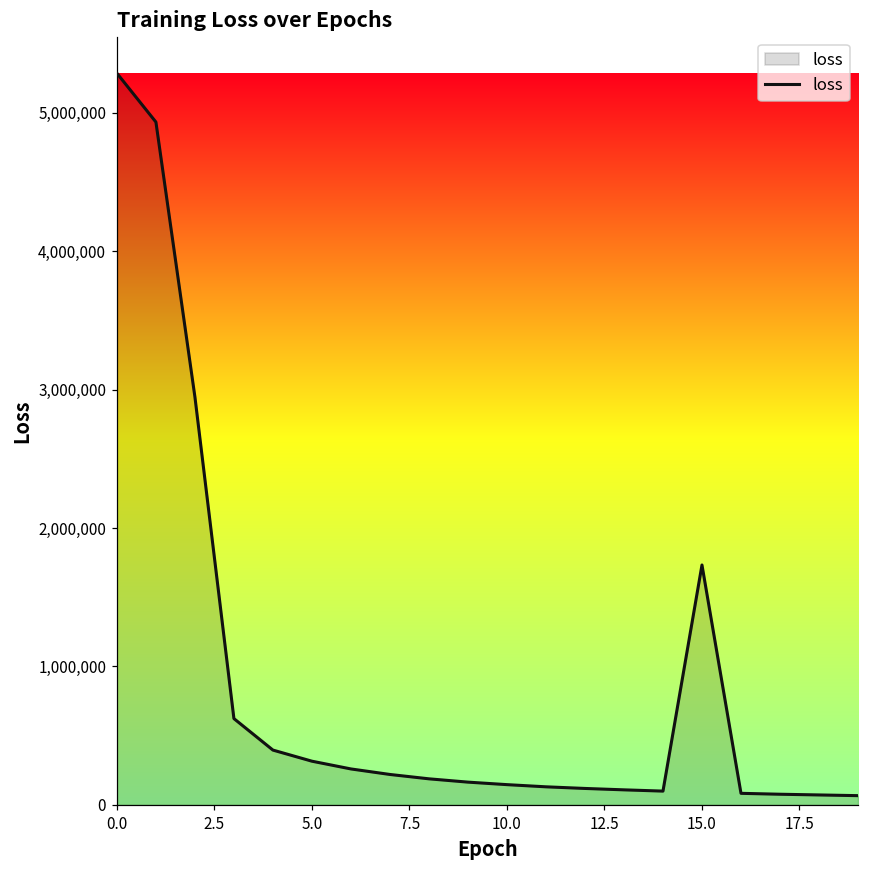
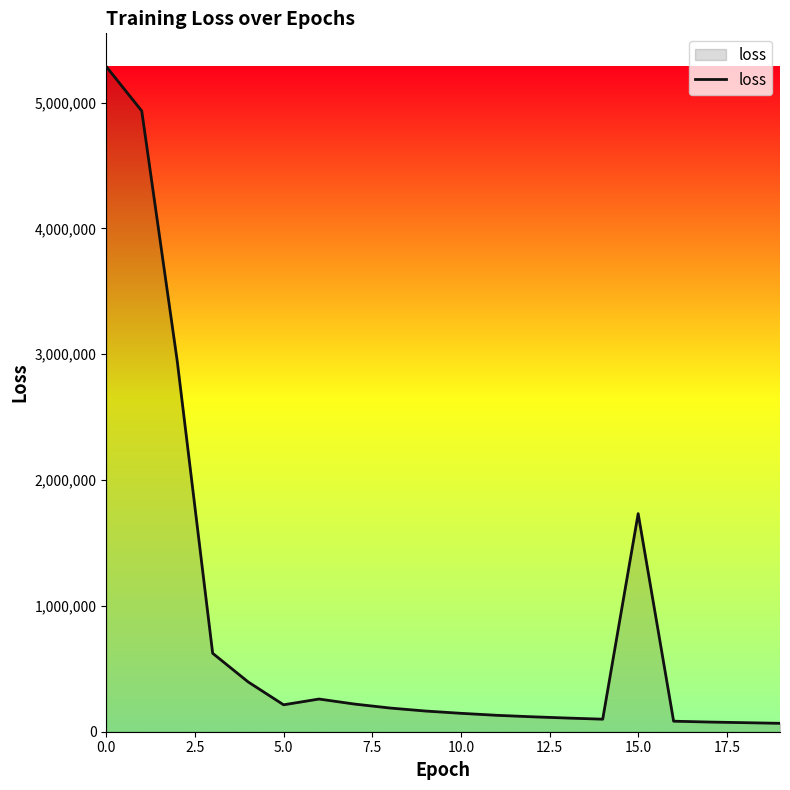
5.0: 320,000 -> 210,000
